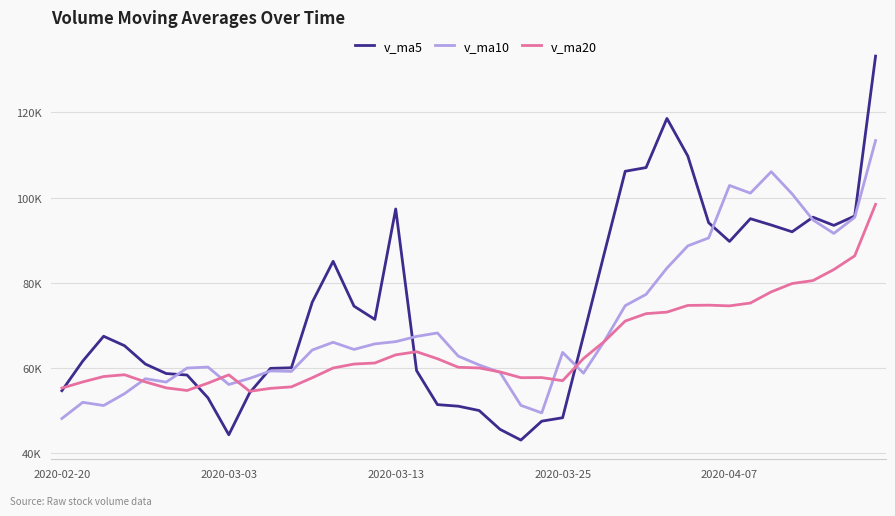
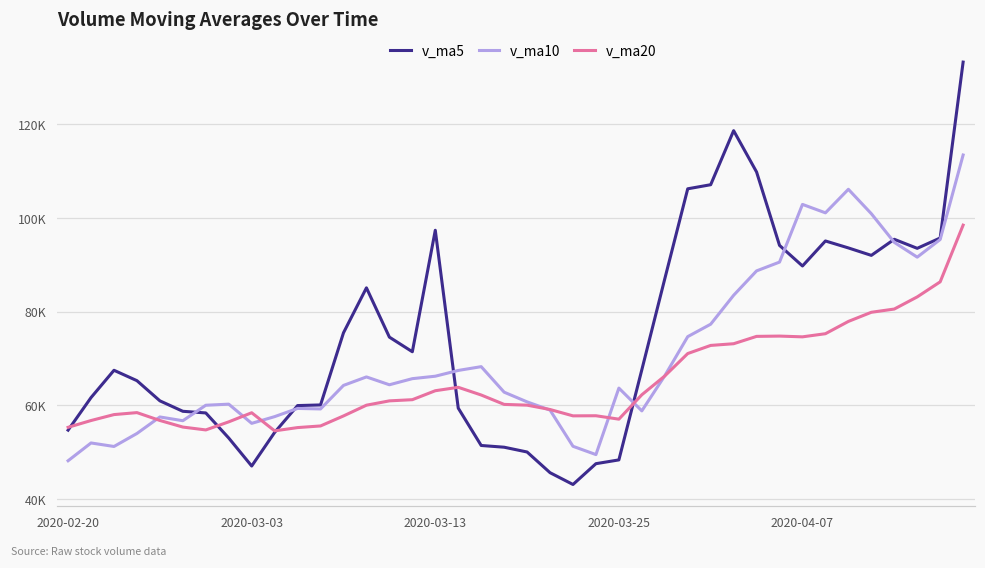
v_ma5, 2020-03-03: 44000 -> 47000
